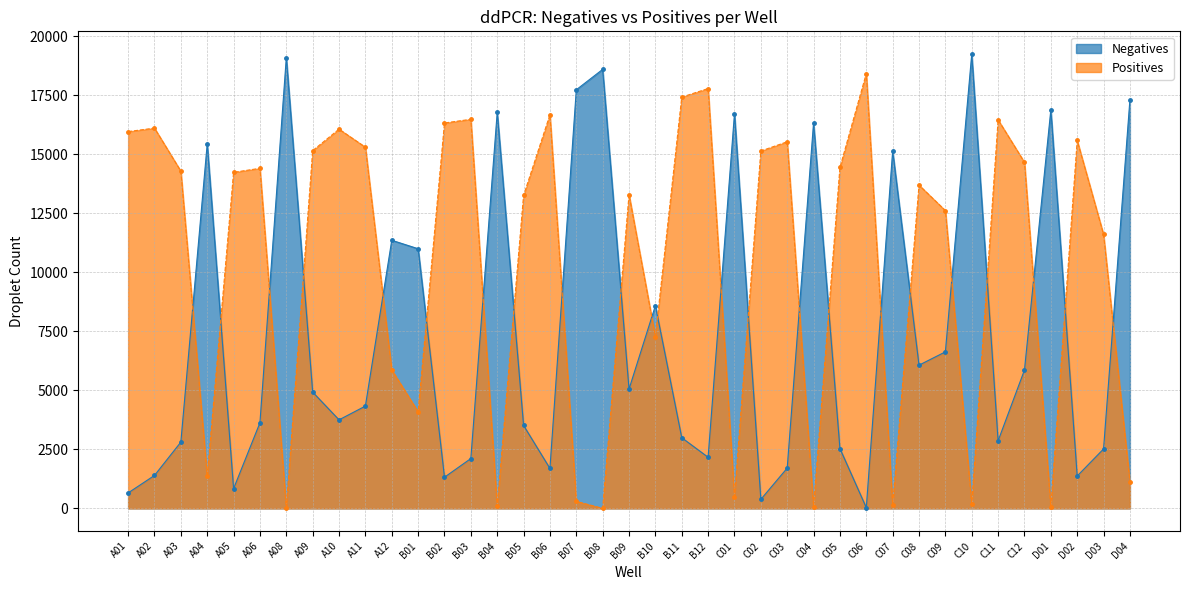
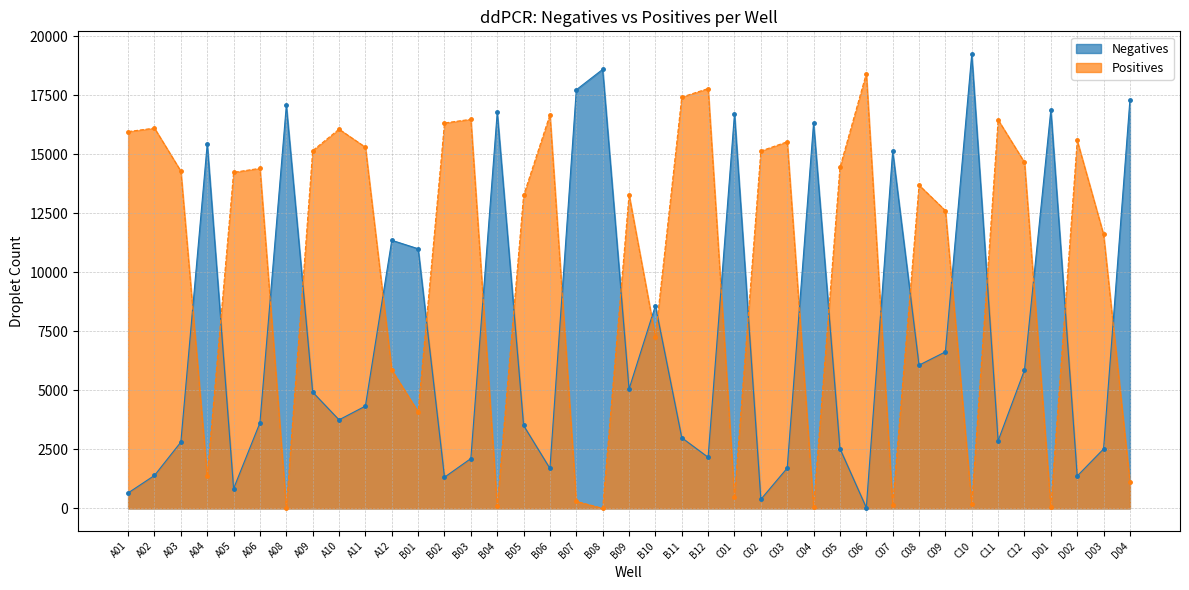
Negatives, A08: 19100 -> 17100
